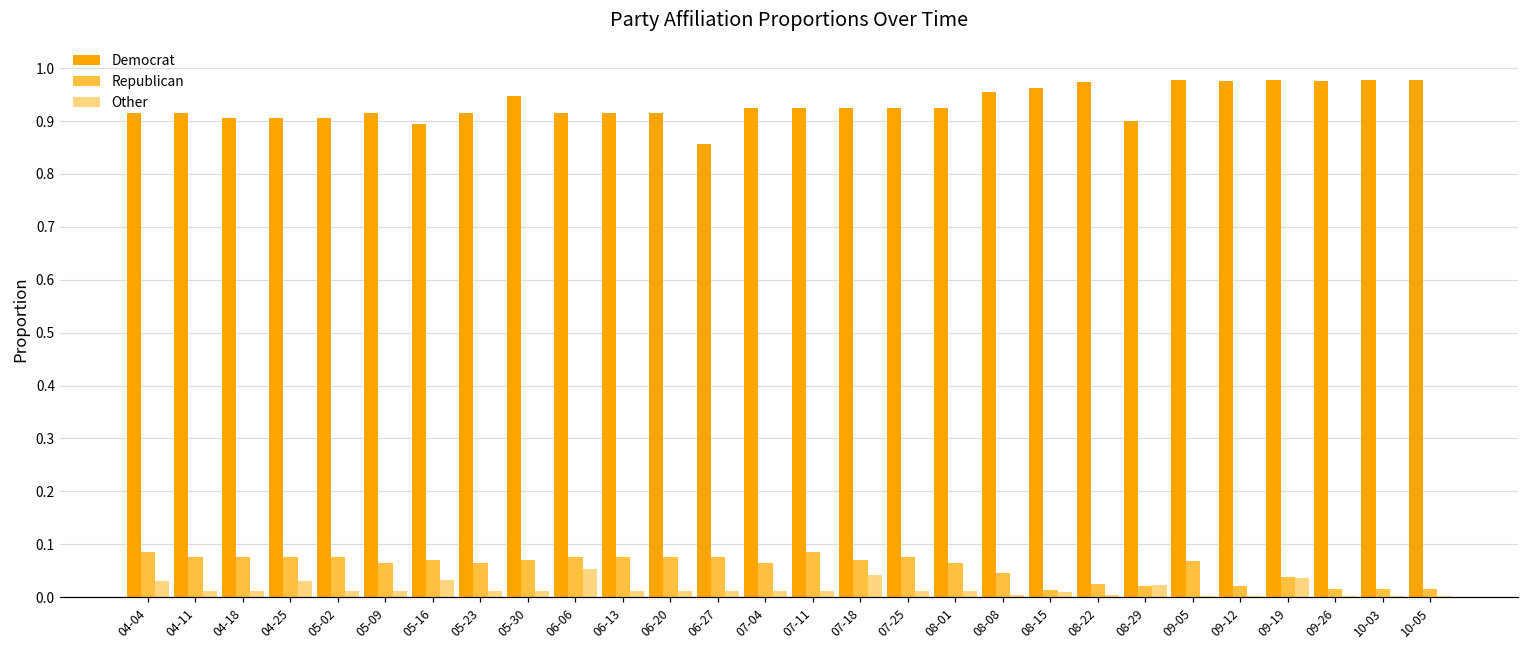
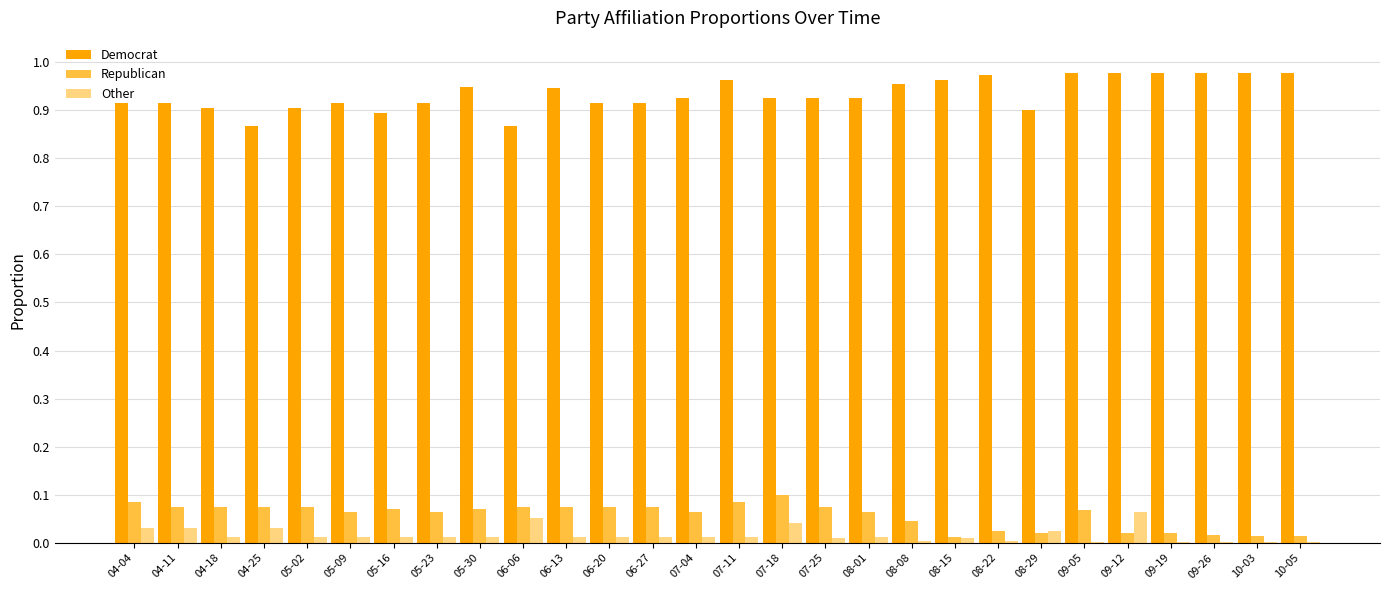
Other, 04-11: 0.01 -> 0.03
Democrat, 04-25: 0.91 -> 0.87
Other, 05-16: 0.03 -> 0.01
Democrat, 06-06: 0.92 -> 0.87
Democrat, 06-13: 0.92 -> 0.95
Democrat, 06-27: 0.86 -> 0.92
Democrat, 07-11: 0.93 -> 0.96
Republican, 07-18: 0.07 -> 0.10
Other, 09-12: 0.00 -> 0.06
Republican, 09-19: 0.04 -> 0.02
Other, 09-19: 0.04 -> 0.00
